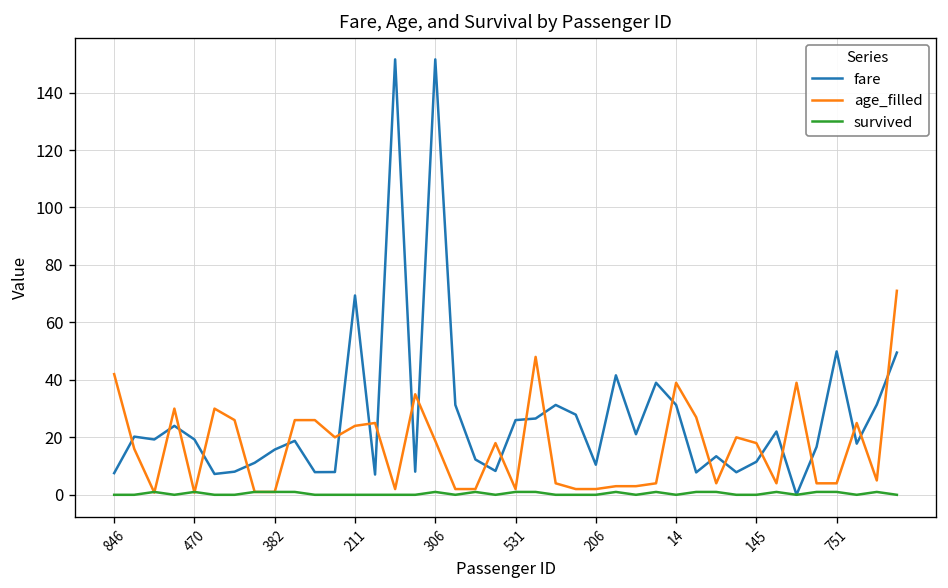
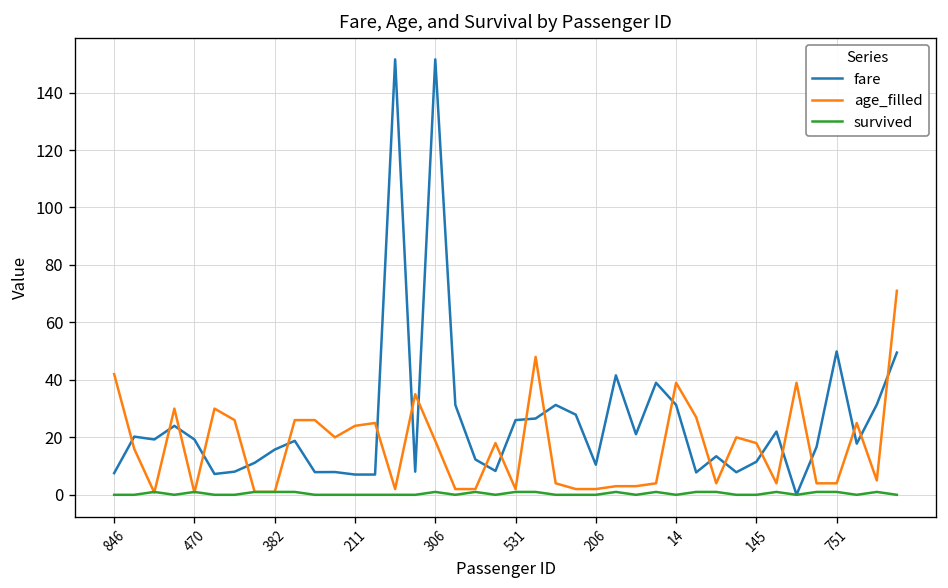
fare, 211: 69 -> 7
